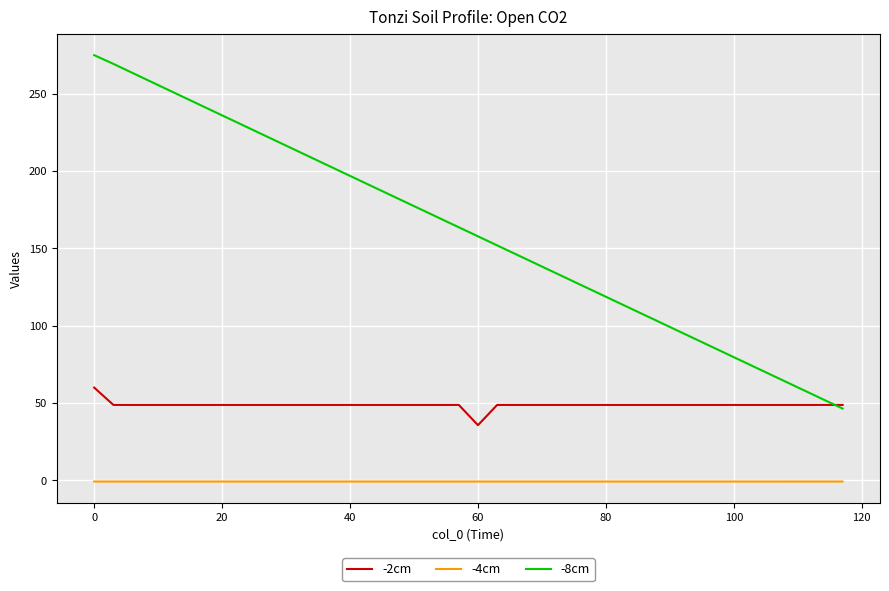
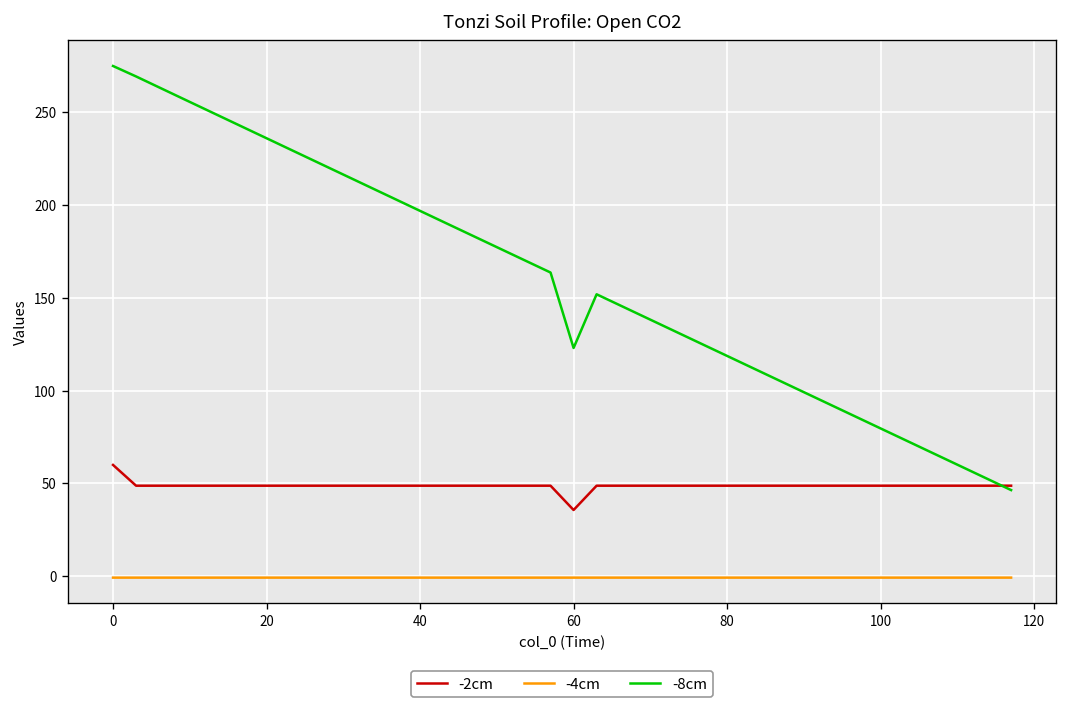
-8cm, 60: 158 -> 123
